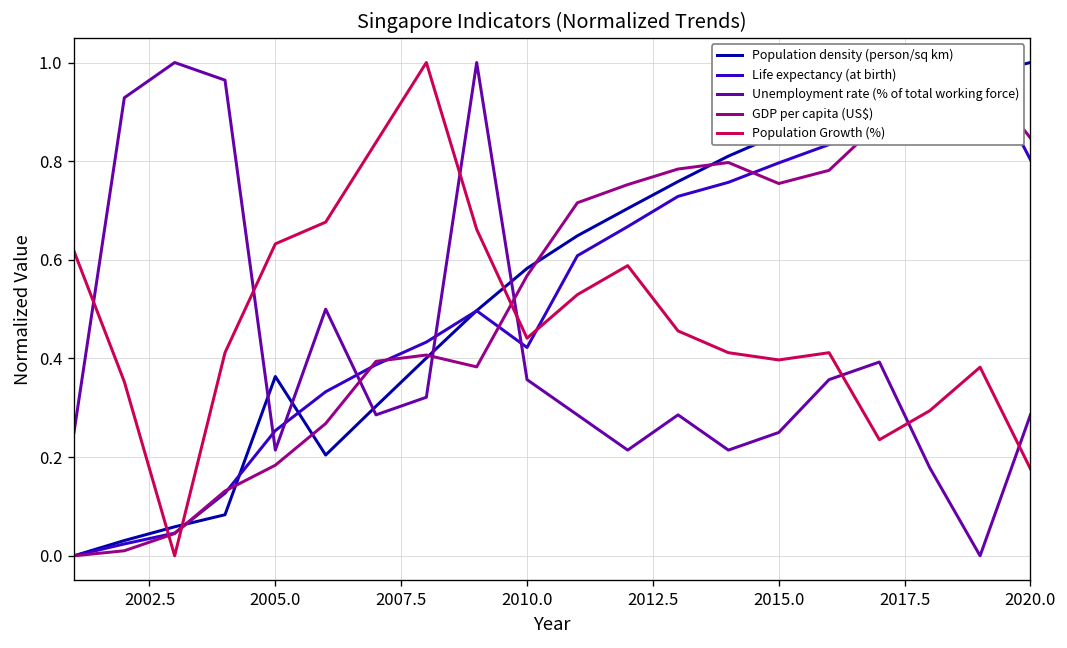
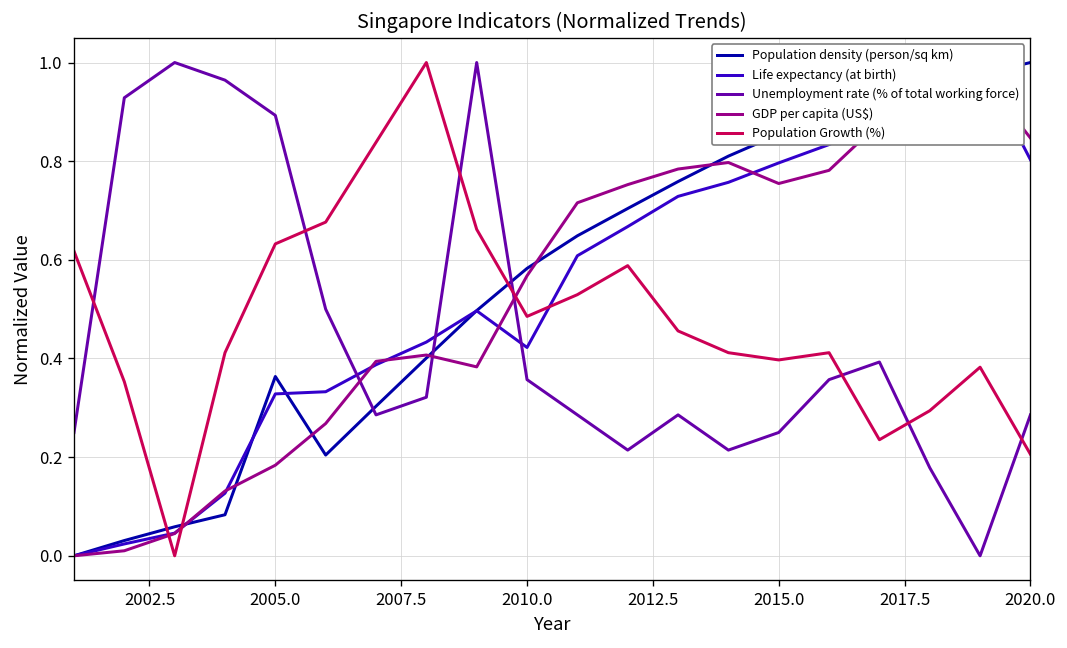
Life expectancy (at birth), 2005.0: 0.25 -> 0.33
Unemployment rate (% of total working force), 2005.0: 0.21 -> 0.89
Population Growth (%), 2010.0: 0.44 -> 0.49
Population Growth (%), 2020.0: 0.18 -> 0.21
